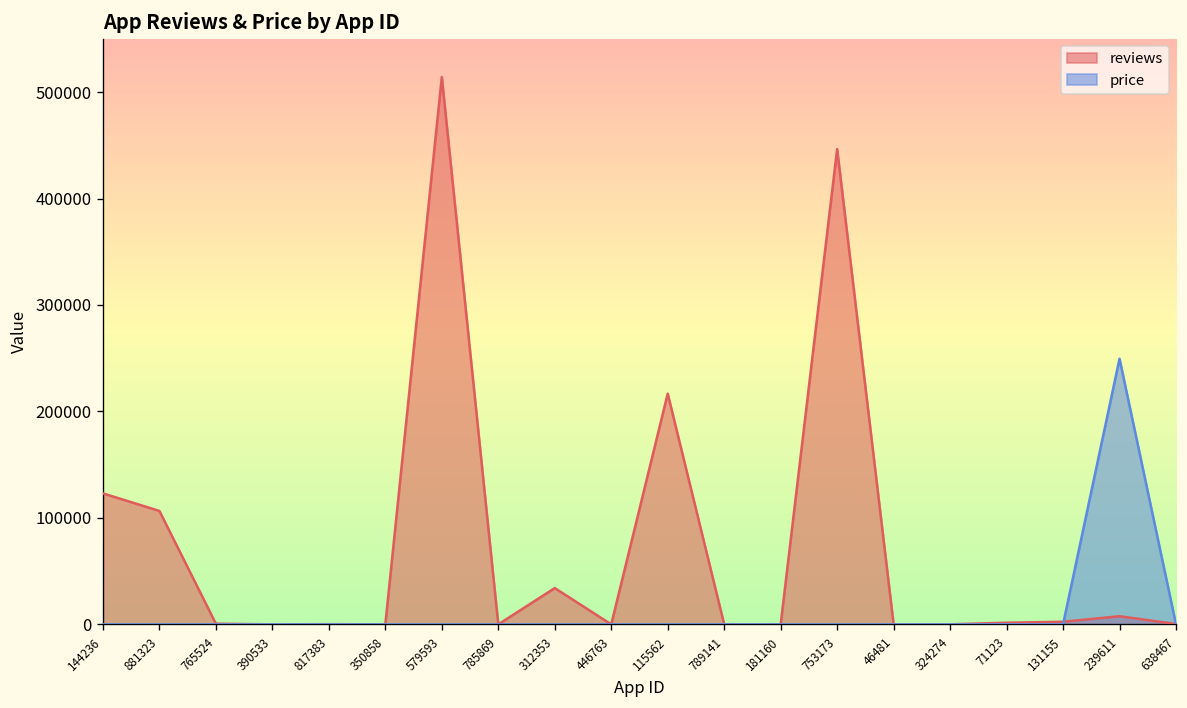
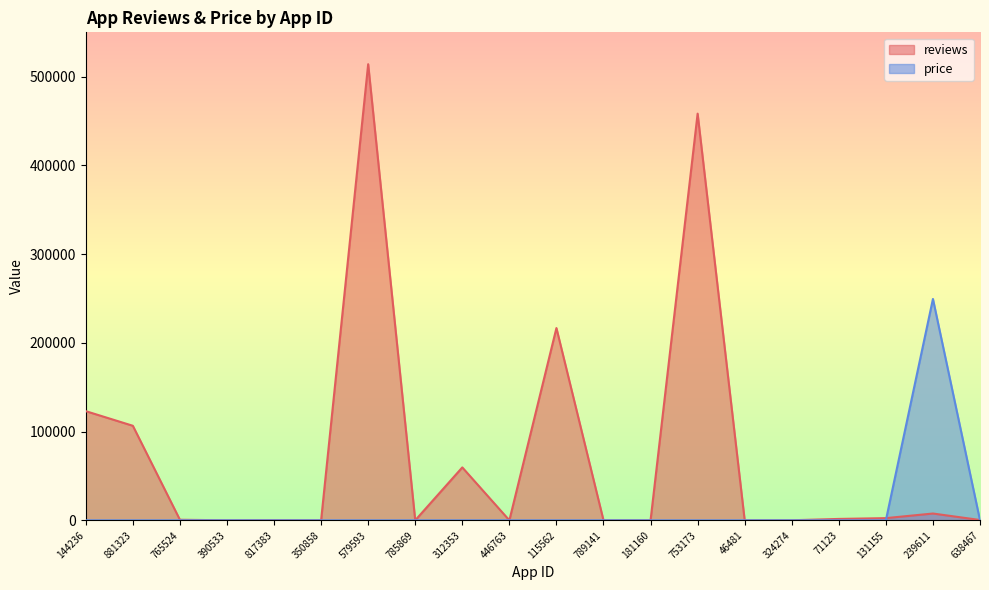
reviews, 312353: 30000 -> 60000
reviews, 753173: 450000 -> 460000
